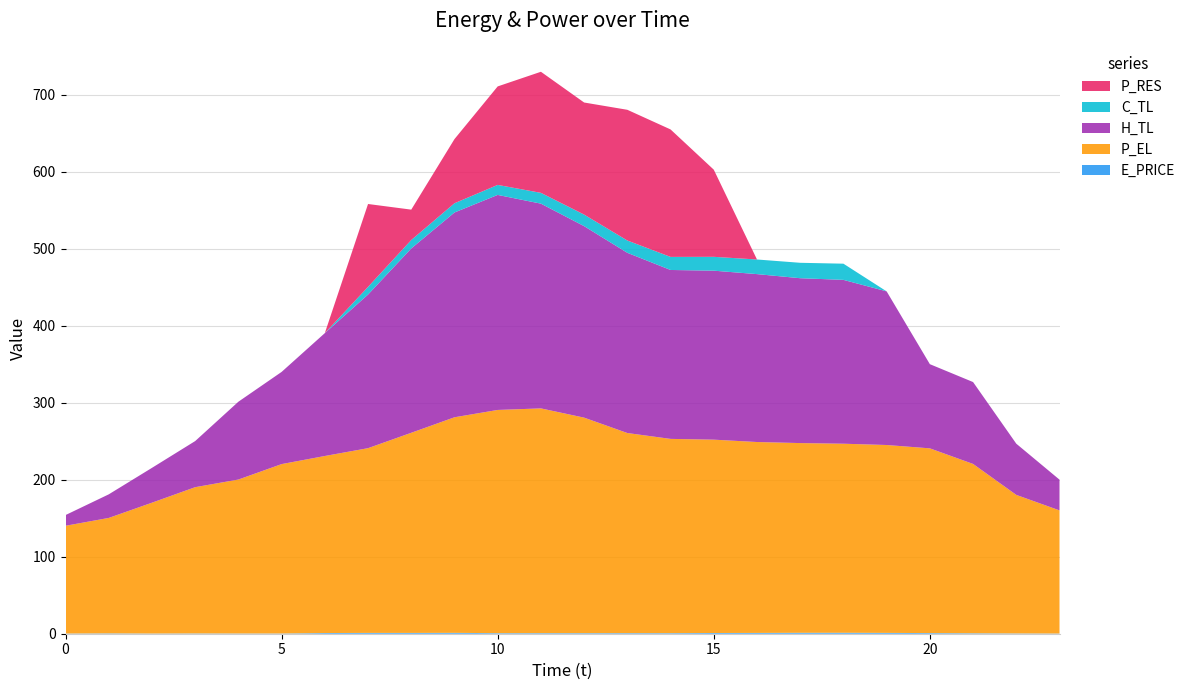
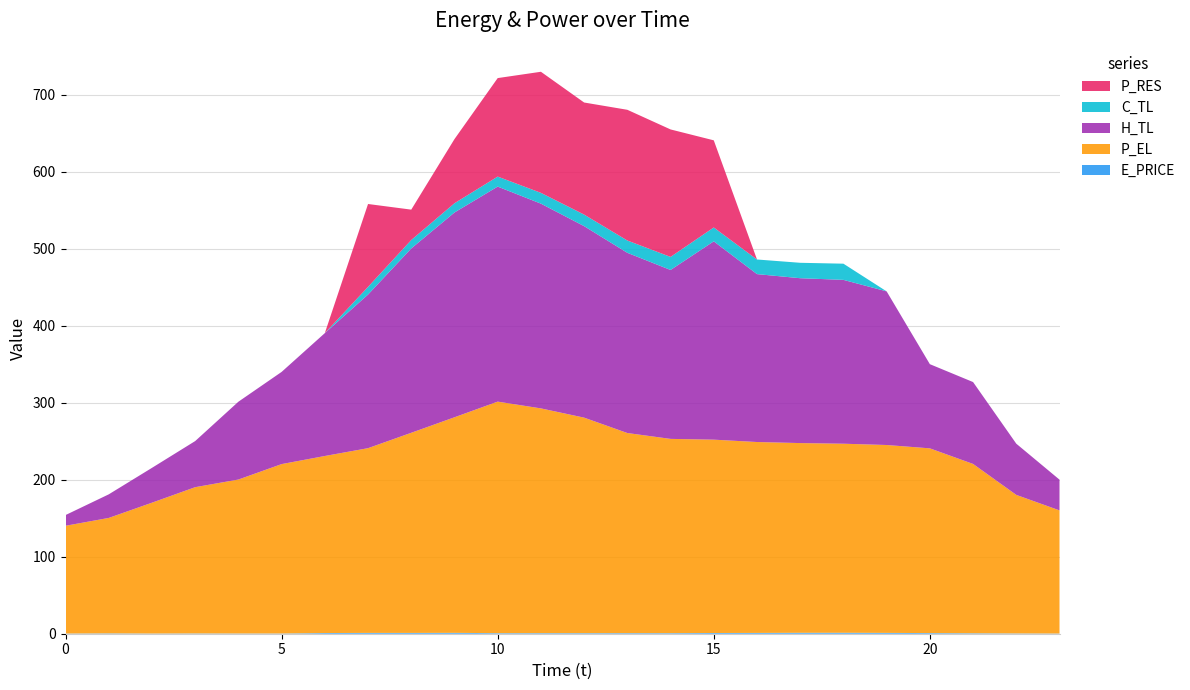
P_EL, 10: 290 -> 300
H_TL, 15: 220 -> 260
